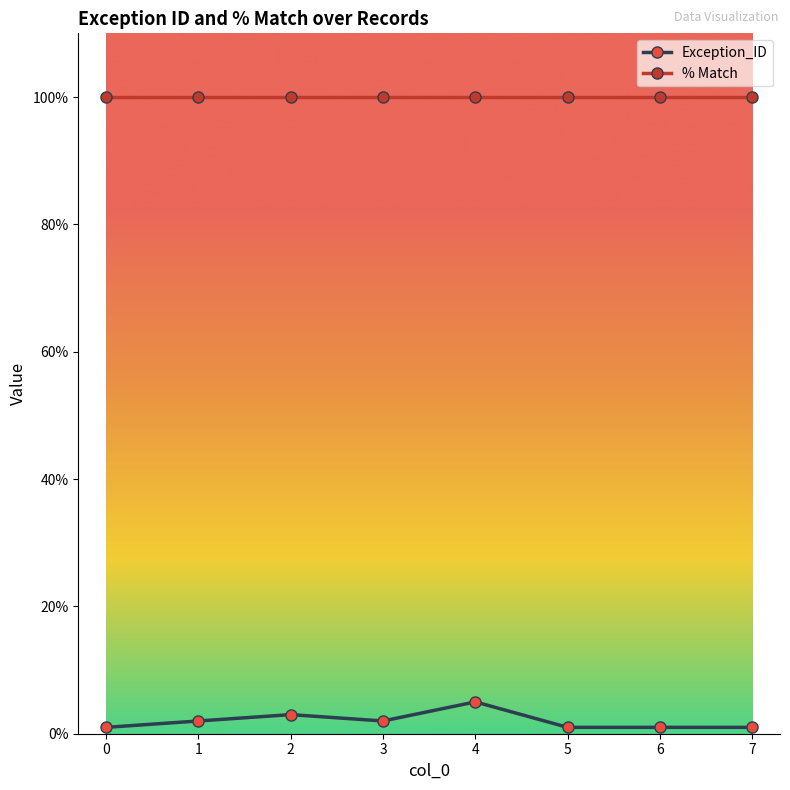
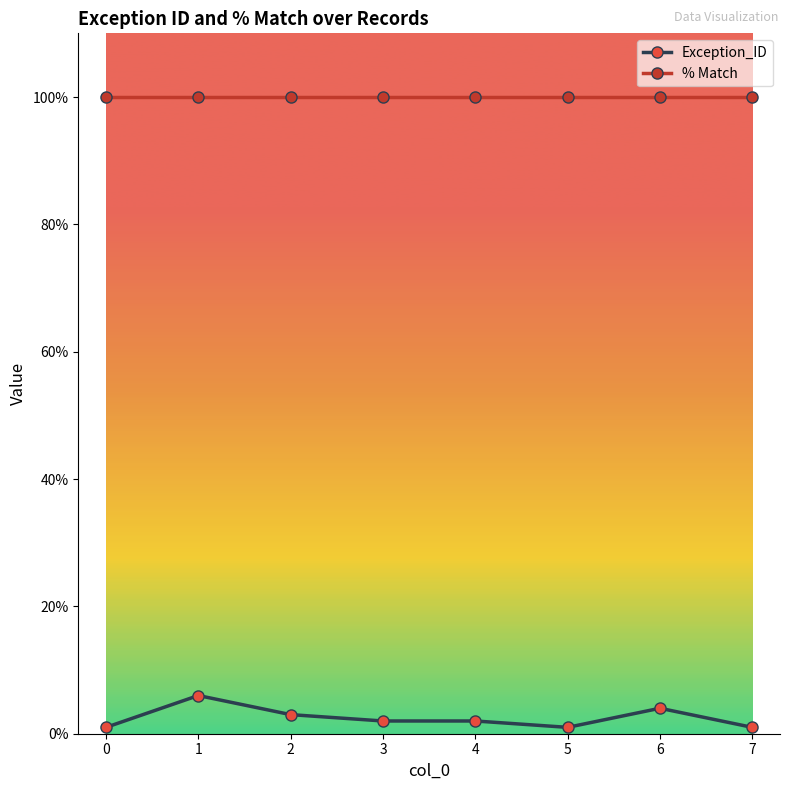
Exception_ID, 1: 2% -> 6%
Exception_ID, 4: 5% -> 2%
Exception_ID, 6: 1% -> 4%
